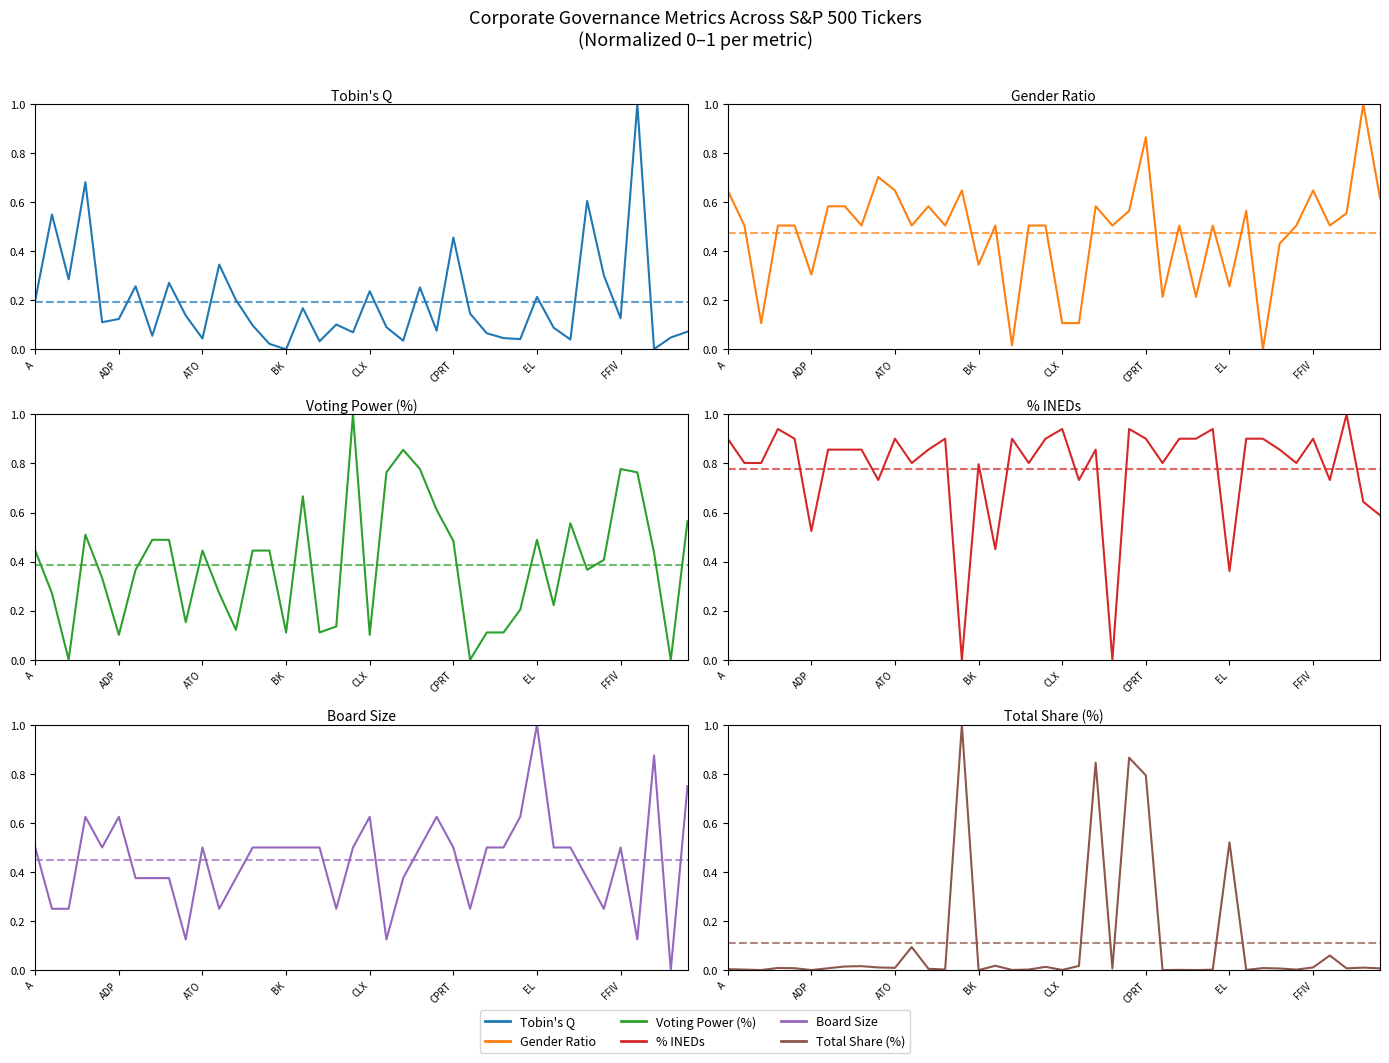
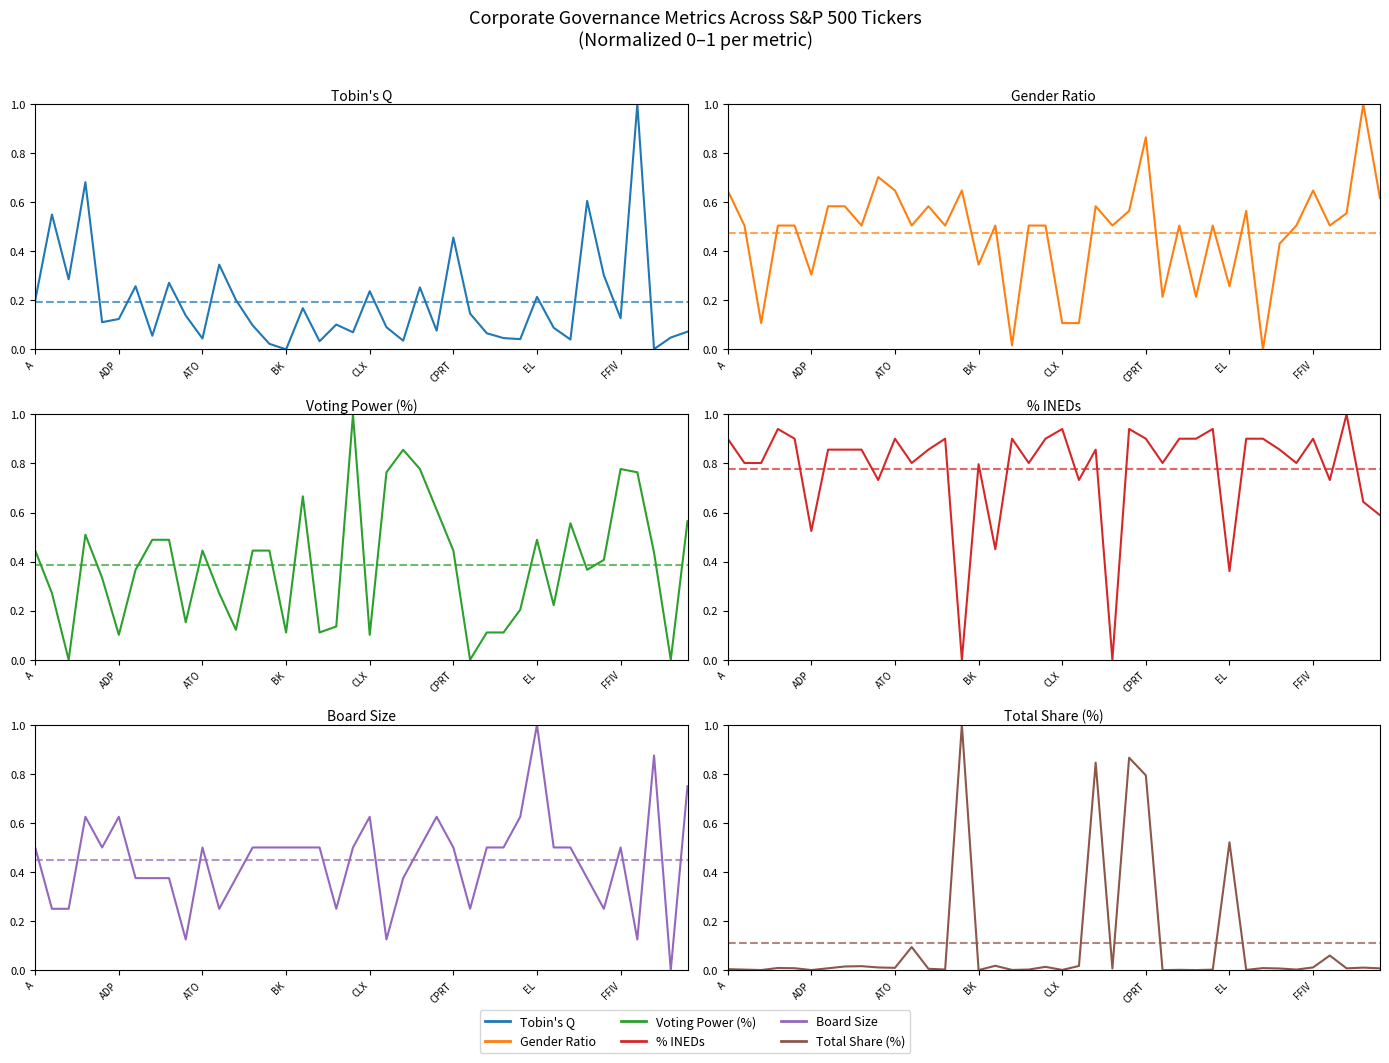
Voting Power (%), CPRT: 0.48 -> 0.44
